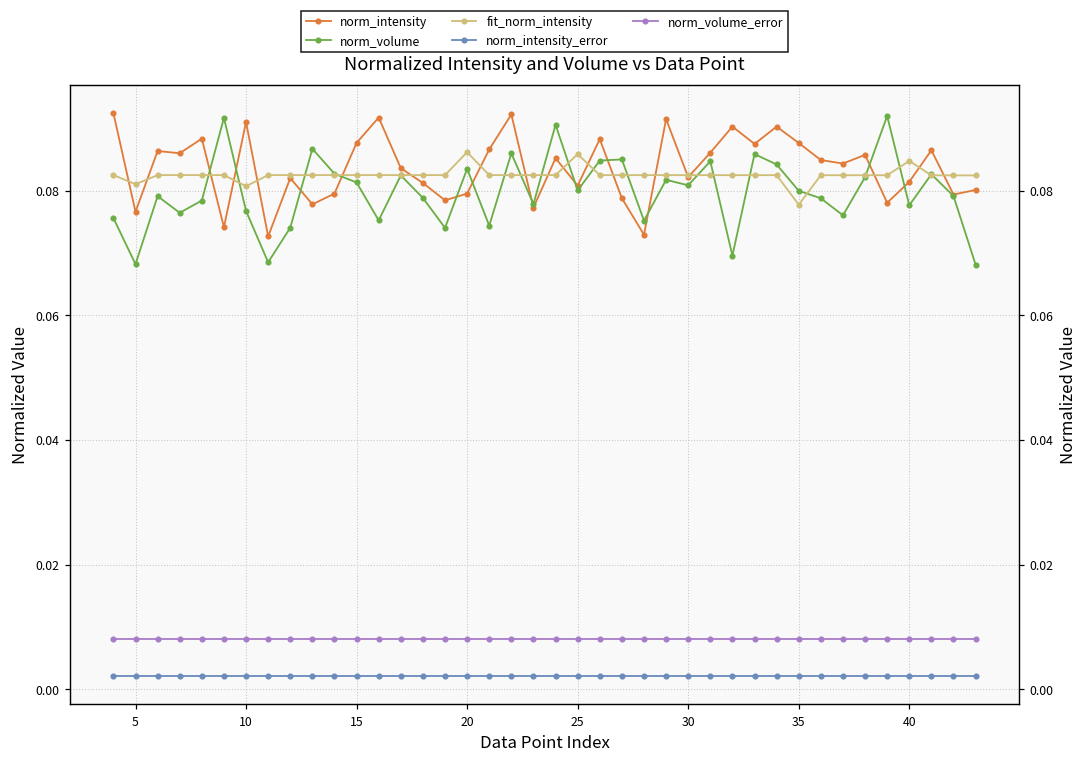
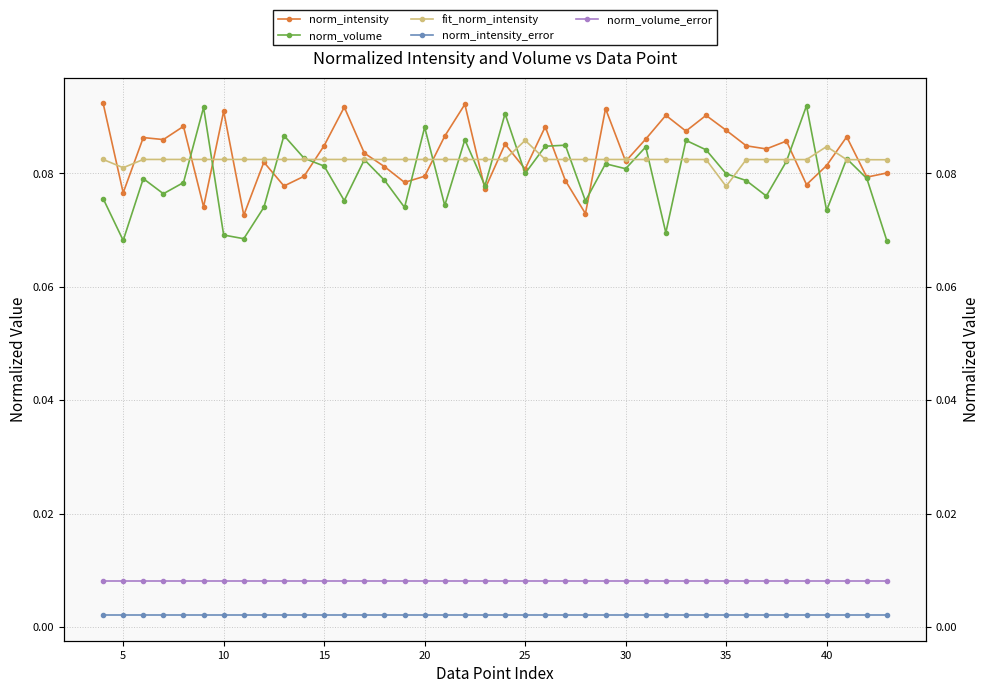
norm_volume, 10: 0.077 -> 0.069
fit_norm_intensity, 10: 0.081 -> 0.082
norm_intensity, 15: 0.088 -> 0.085
norm_volume, 20: 0.083 -> 0.088
fit_norm_intensity, 20: 0.086 -> 0.082
norm_volume, 40: 0.078 -> 0.073
